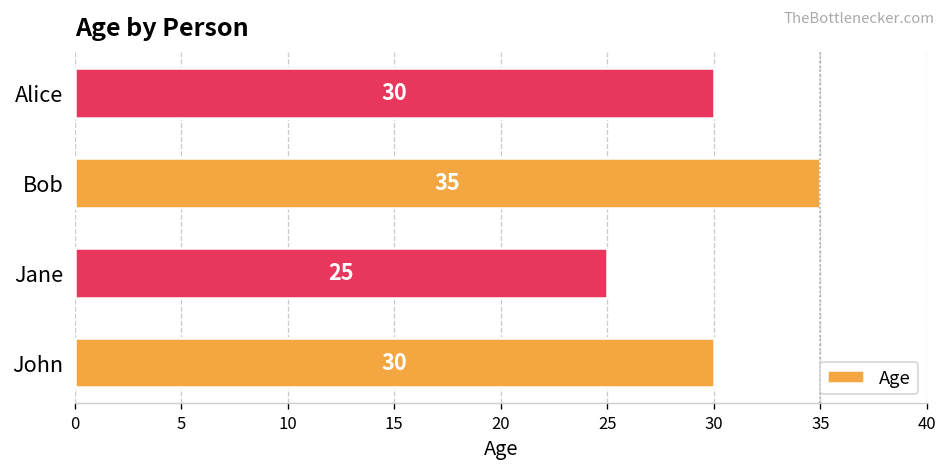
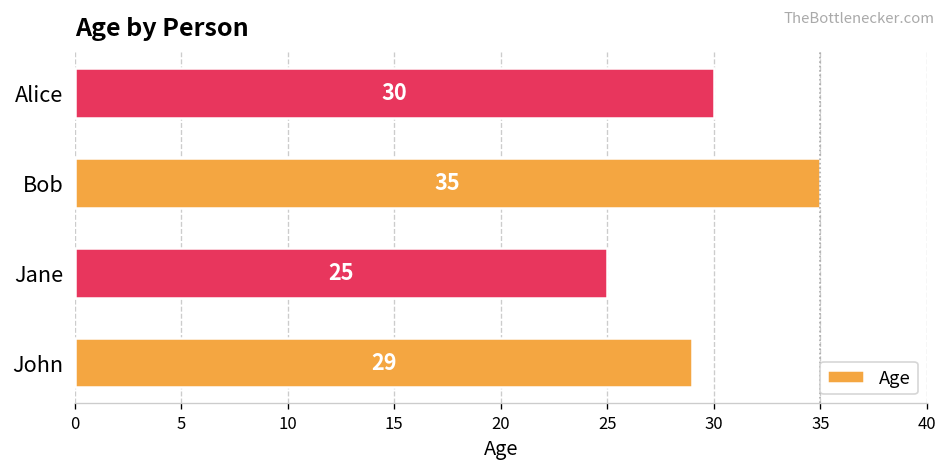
John: 30 -> 29
